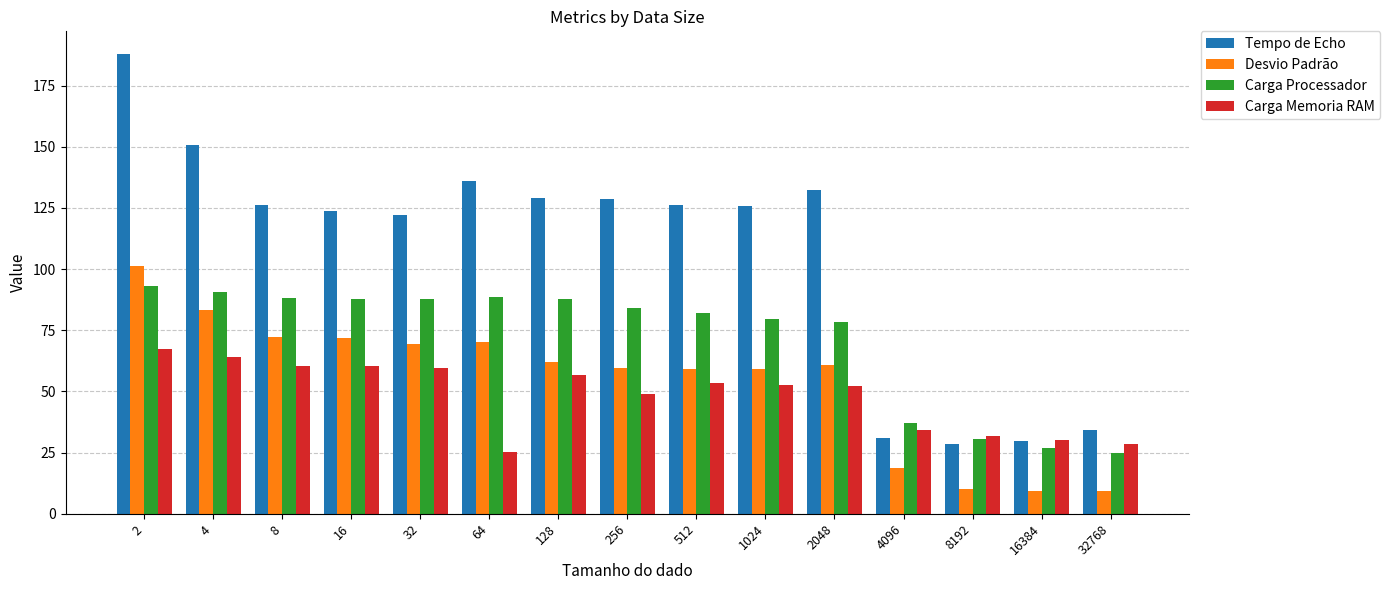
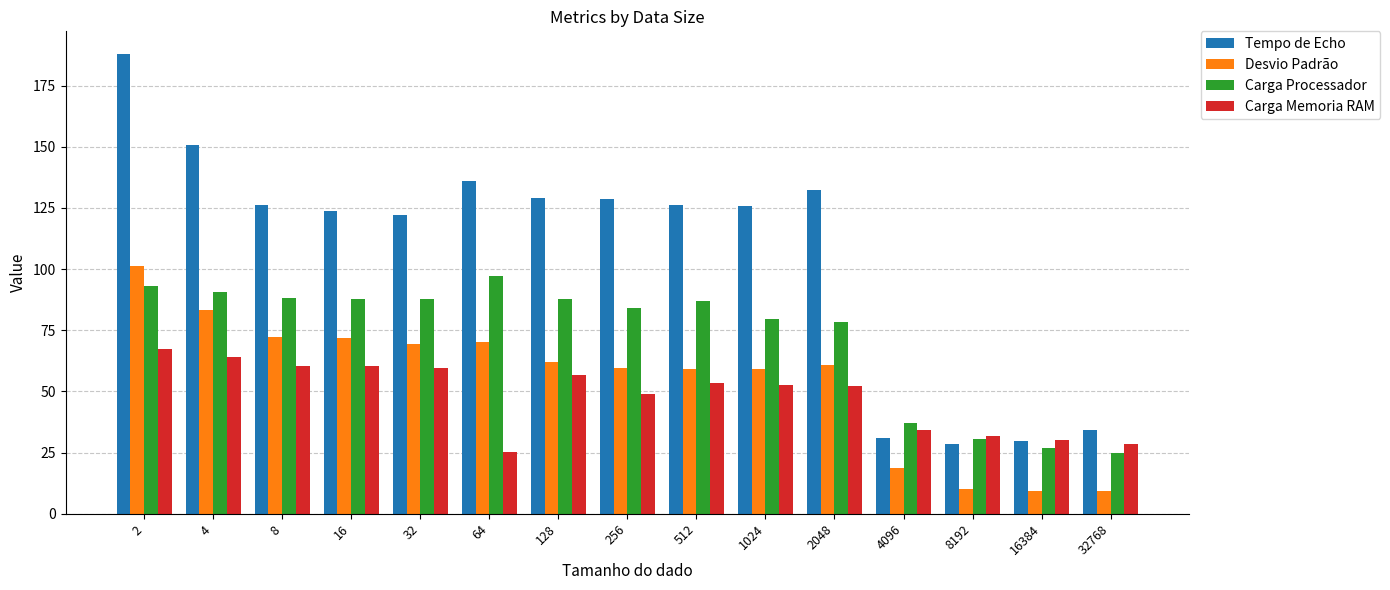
Carga Processador, 64: 89 -> 97
Carga Processador, 512: 82 -> 87
